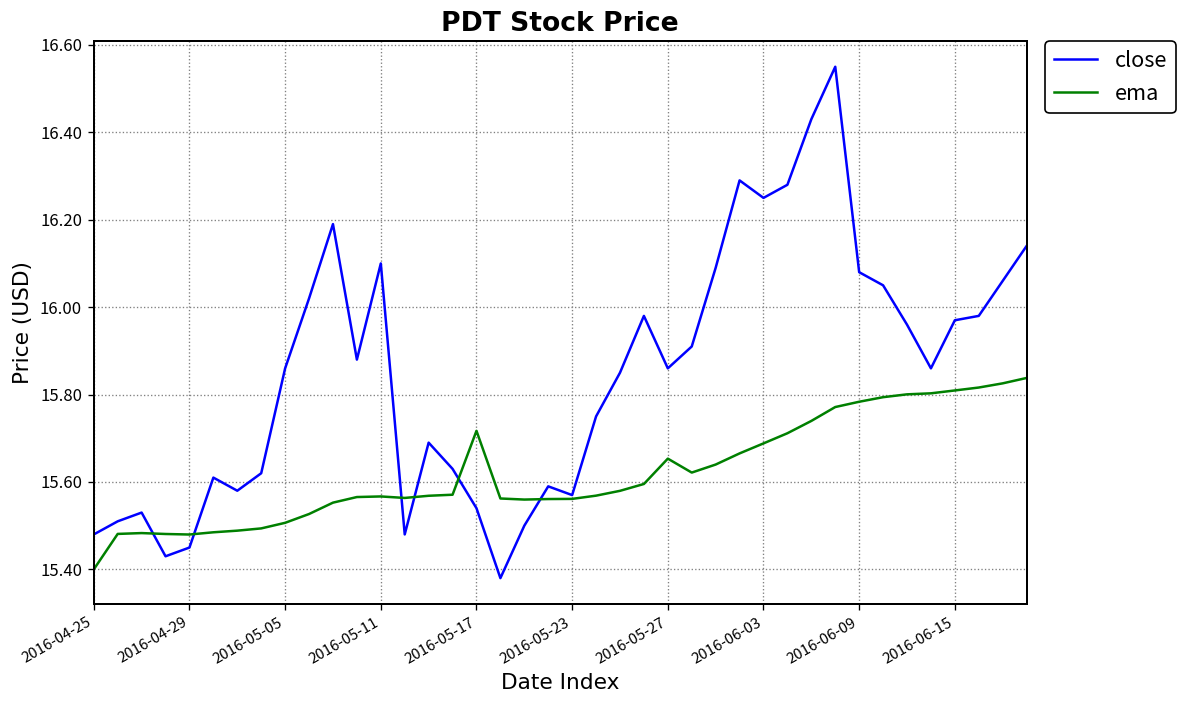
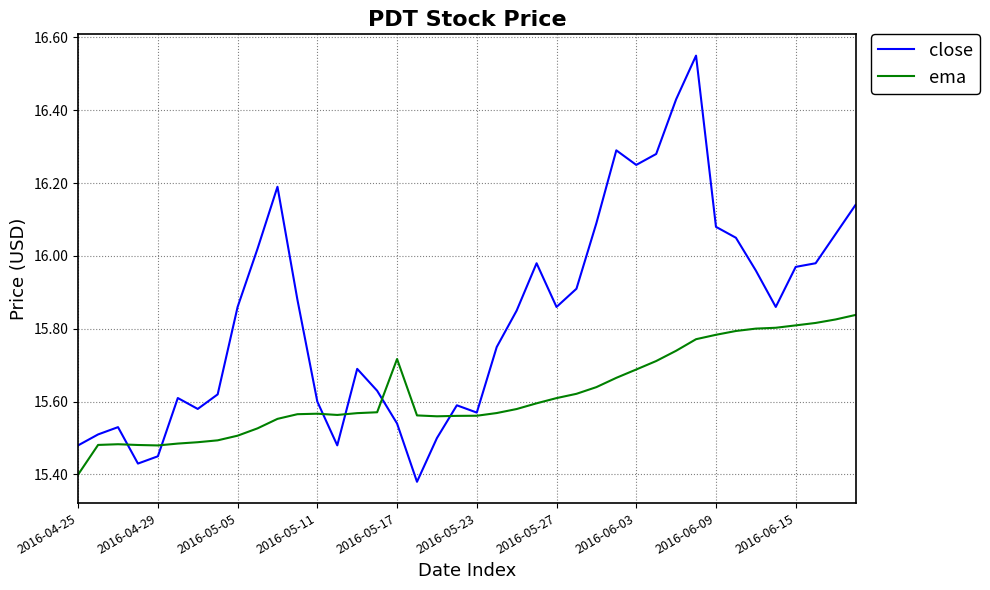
close, 2016-05-11: 16.1 -> 15.6
ema, 2016-05-27: 15.65 -> 15.61
